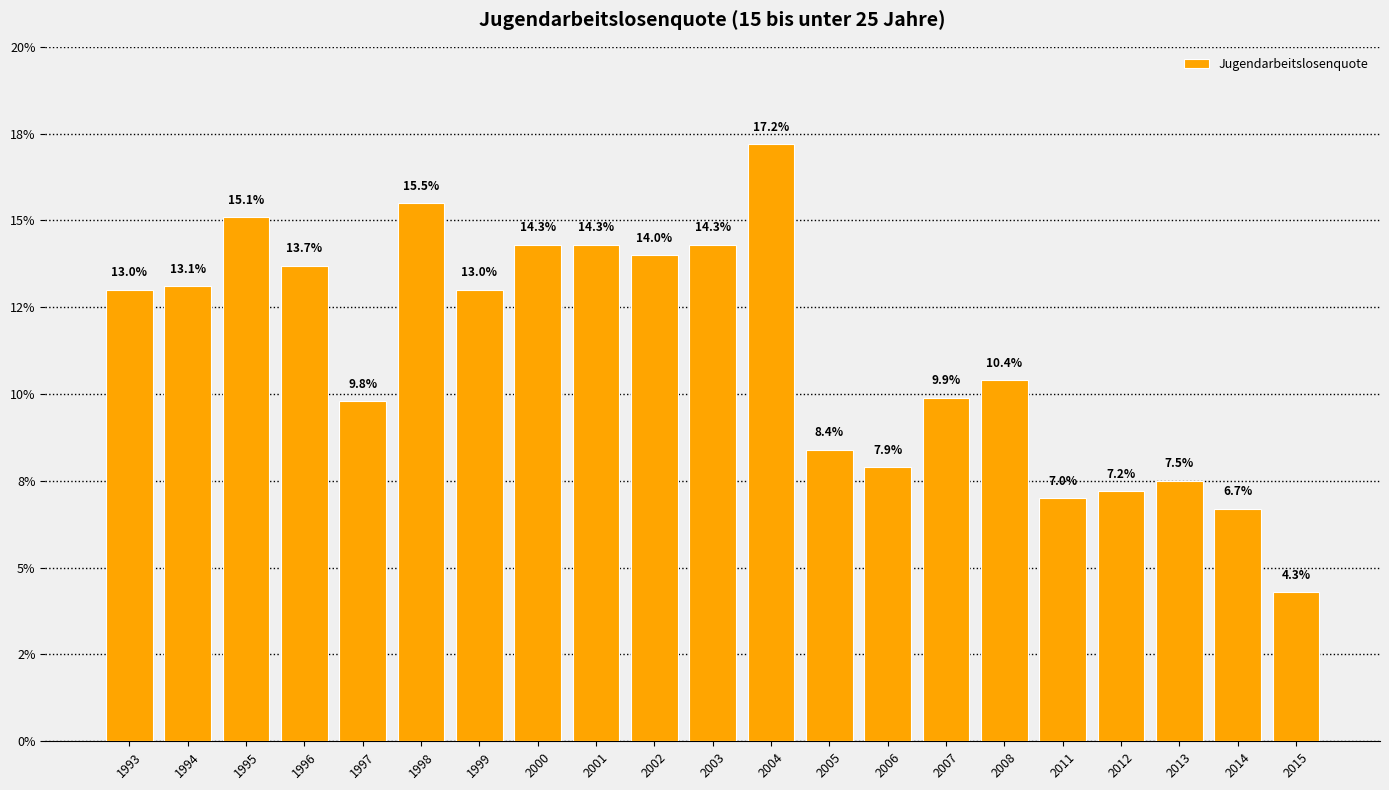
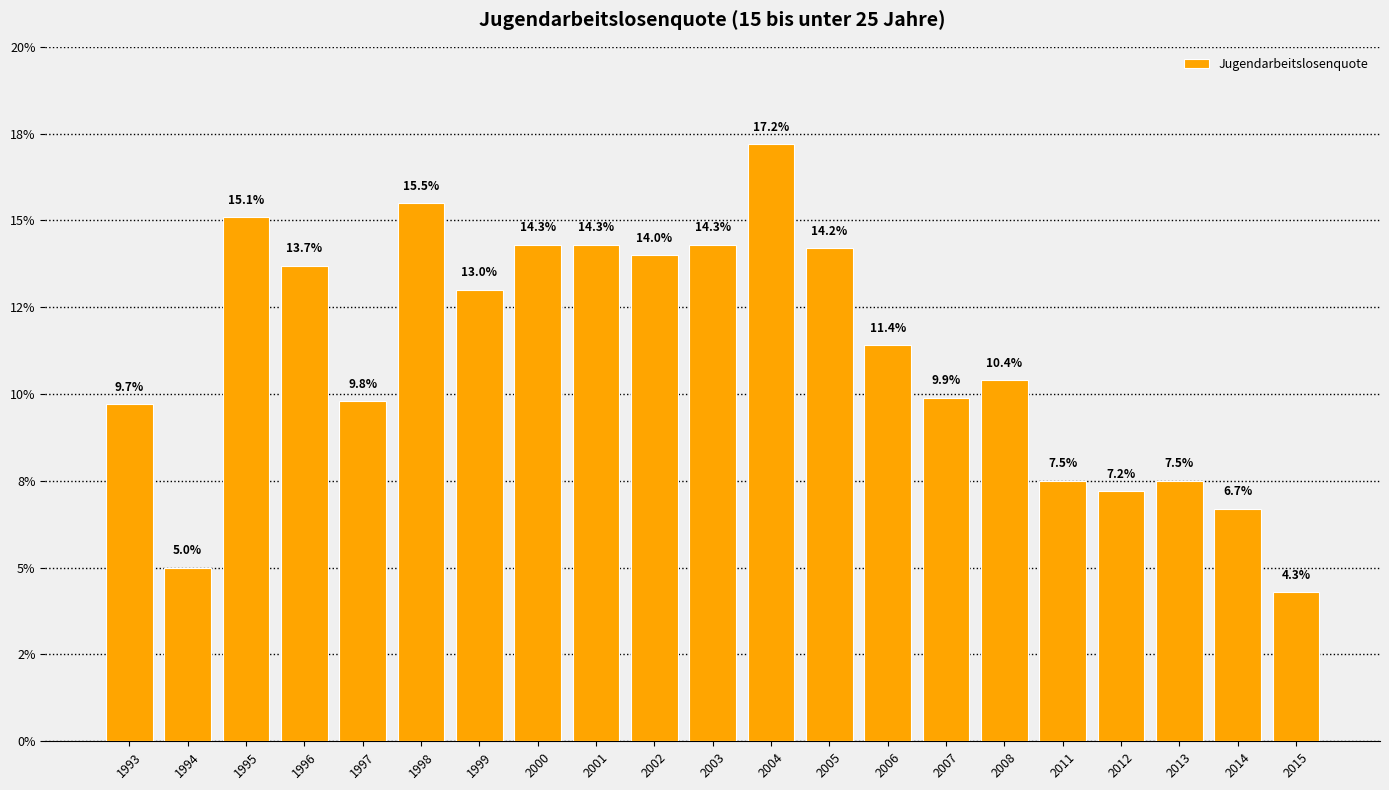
1993: 13.0% -> 9.7%
1994: 13.1% -> 5.0%
2005: 8.4% -> 14.2%
2006: 7.9% -> 11.4%
2011: 7.0% -> 7.5%
